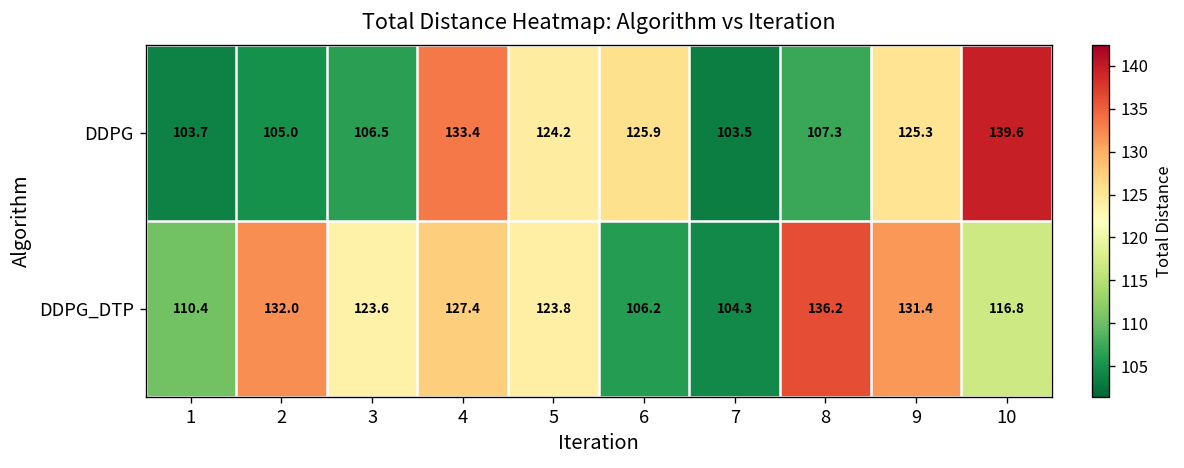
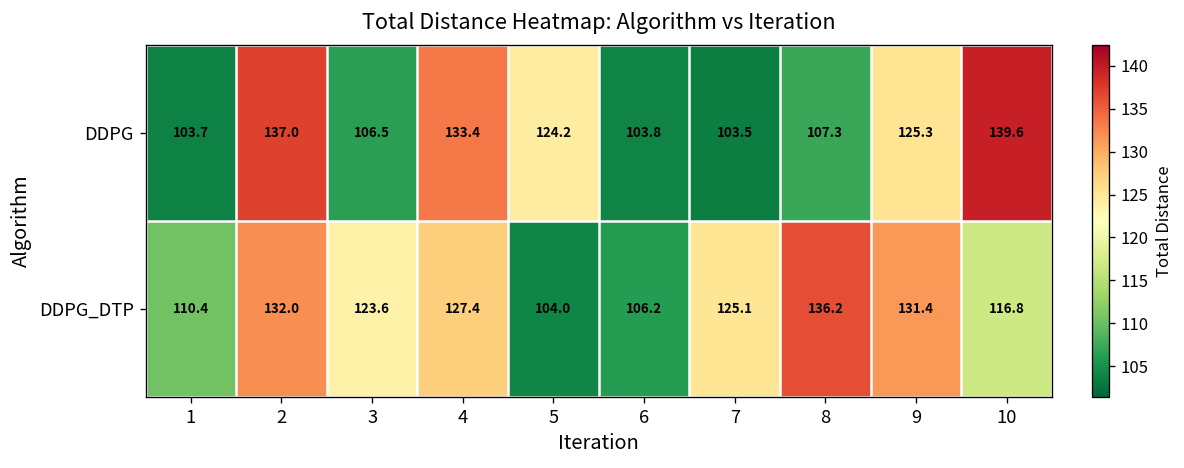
DDPG, 2: 105.0 -> 137.0
DDPG, 6: 125.9 -> 103.8
DDPG_DTP, 5: 123.8 -> 104.0
DDPG_DTP, 7: 104.3 -> 125.1
